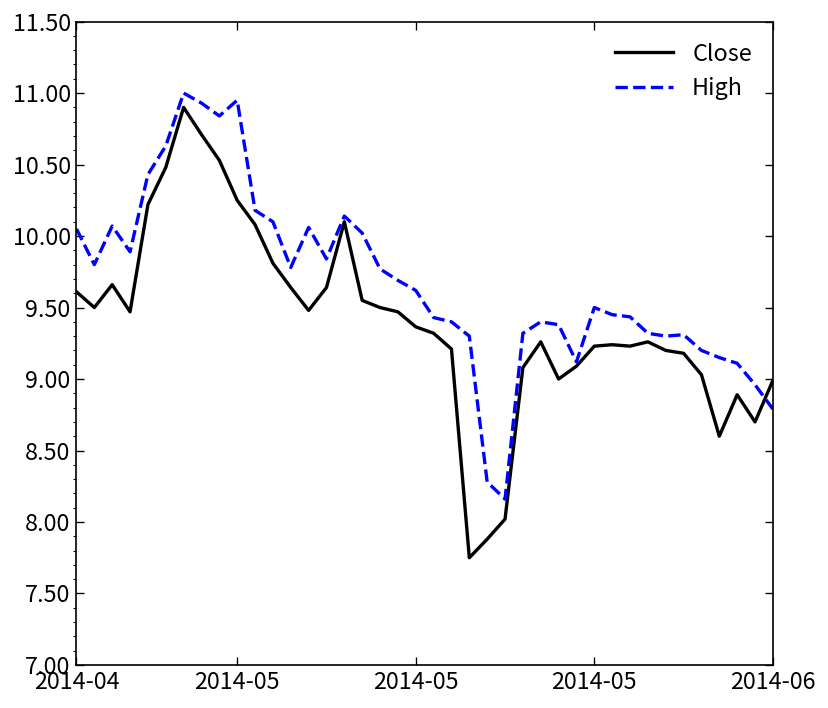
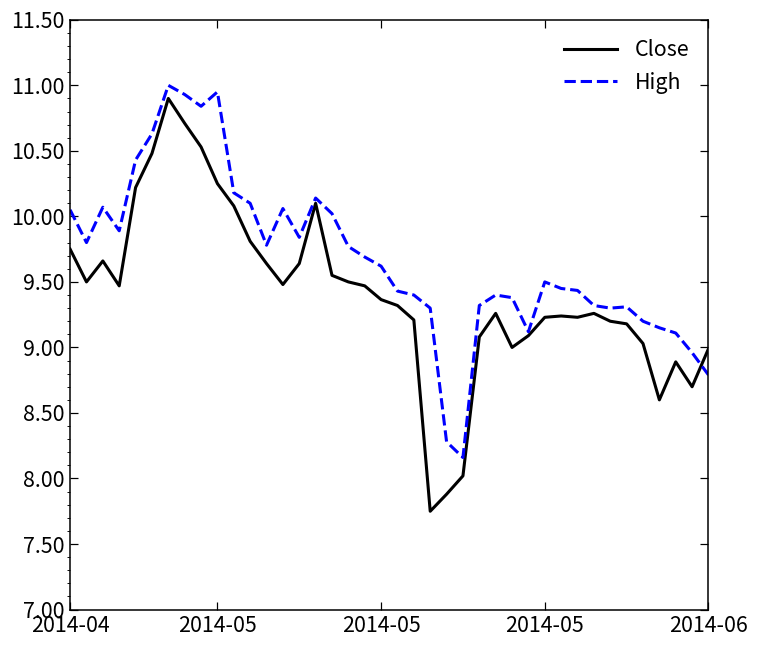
Close, 2014-04: 9.61 -> 9.75
